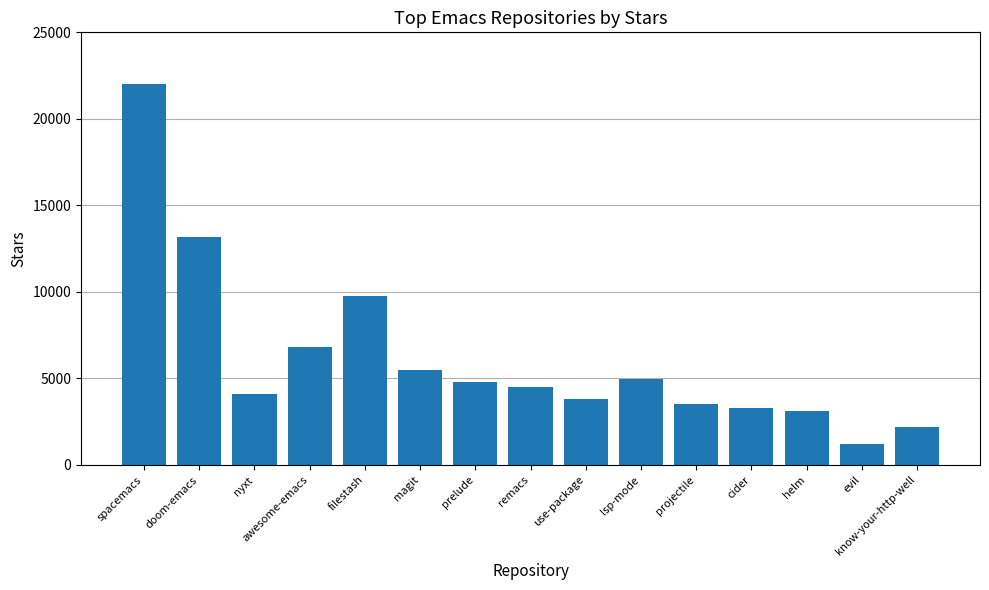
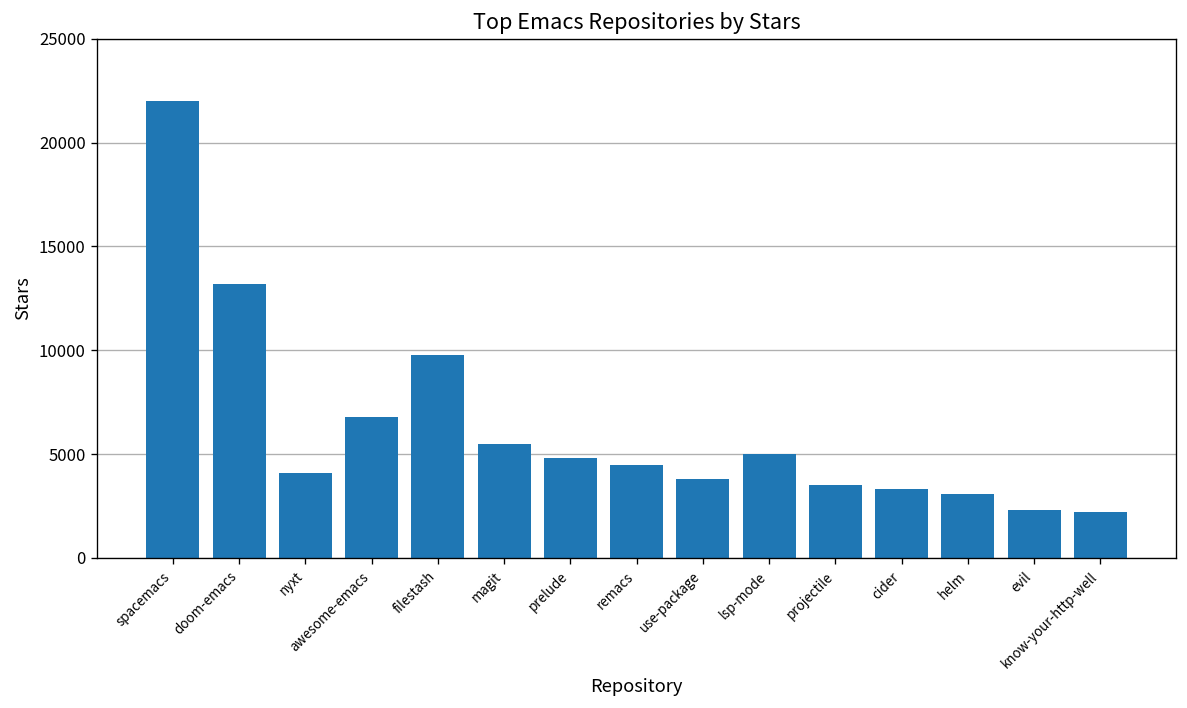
evil: 1200 -> 2300
